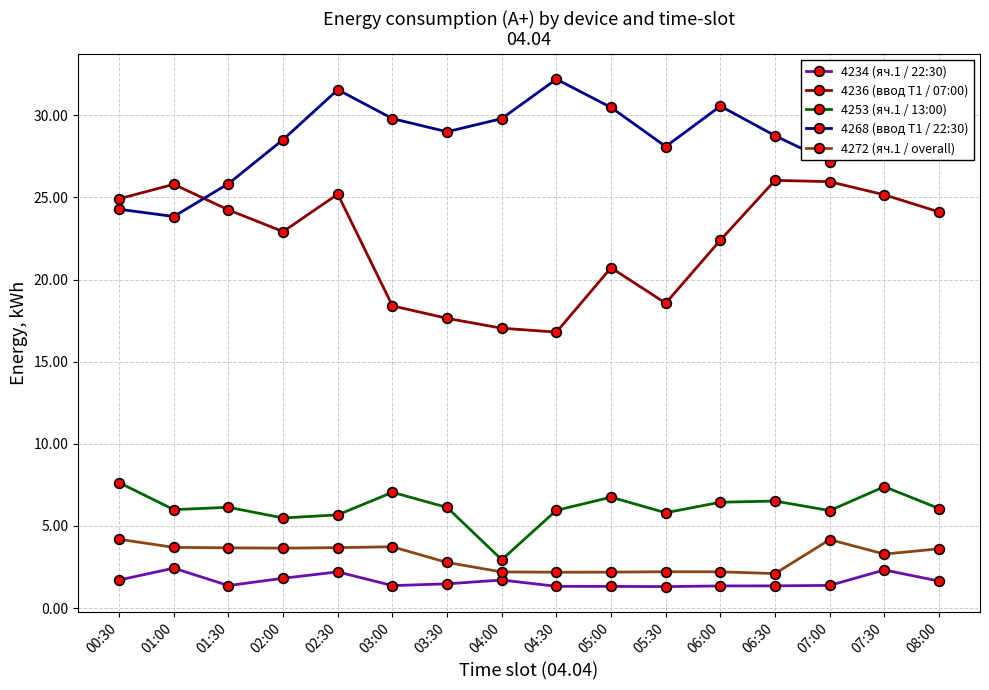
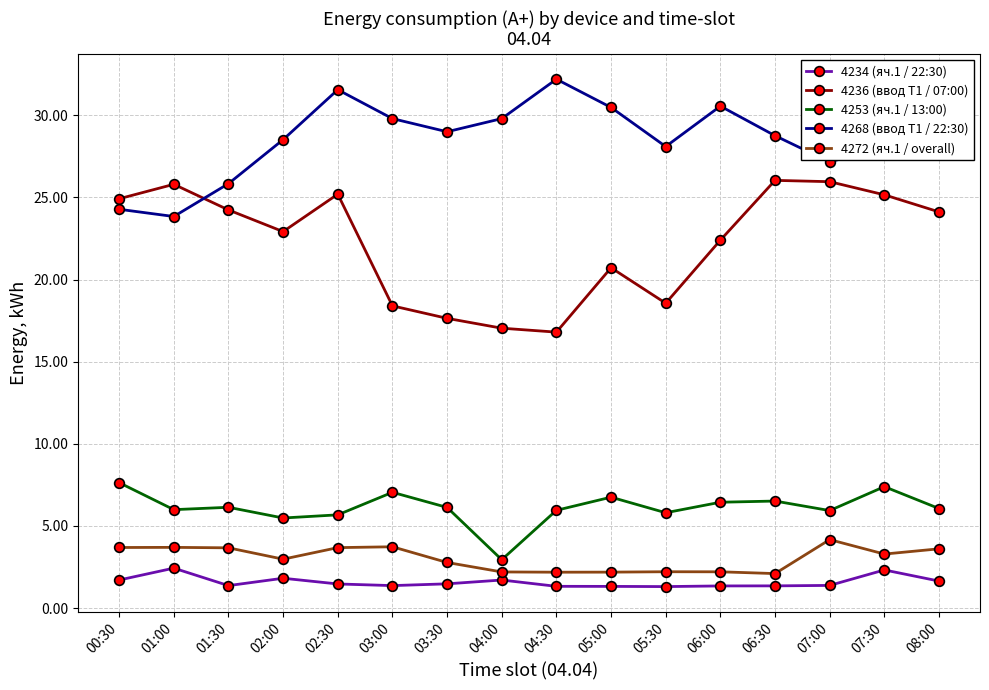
4272 (яч.1 / overall), 00:30: 4.2 -> 3.7
4272 (яч.1 / overall), 02:00: 3.6 -> 3.0
4234 (яч.1 / 22:30), 02:30: 2.2 -> 1.5
